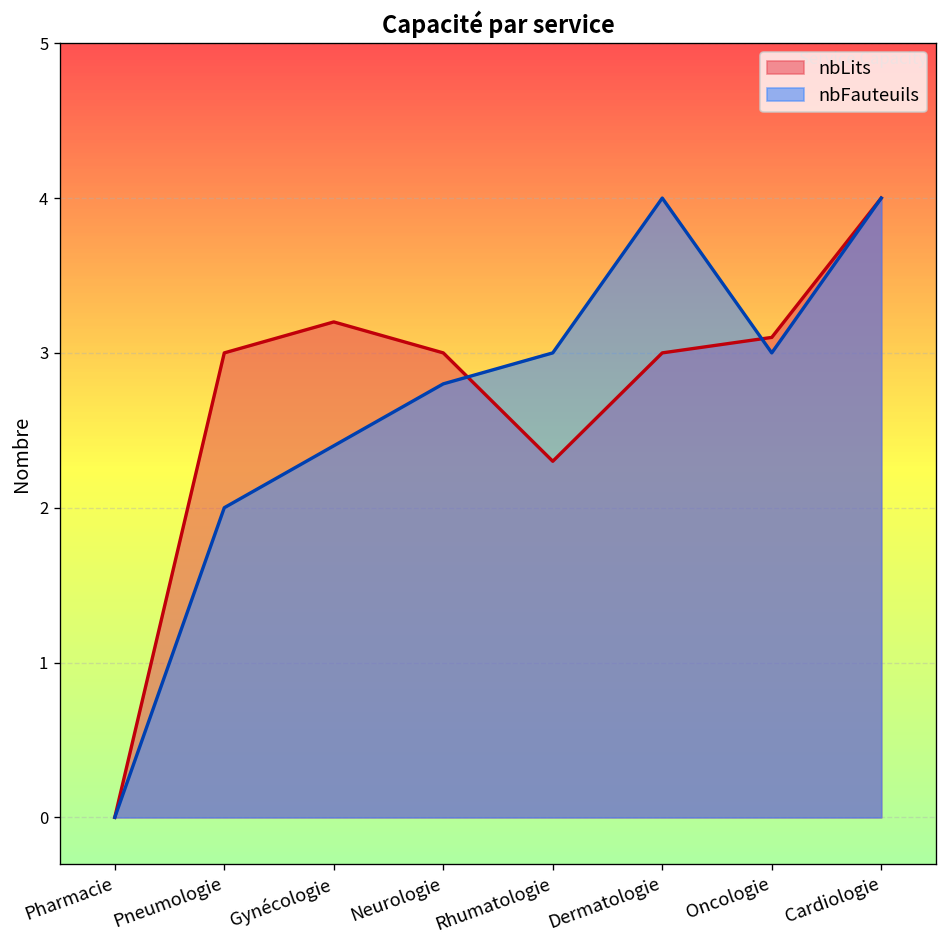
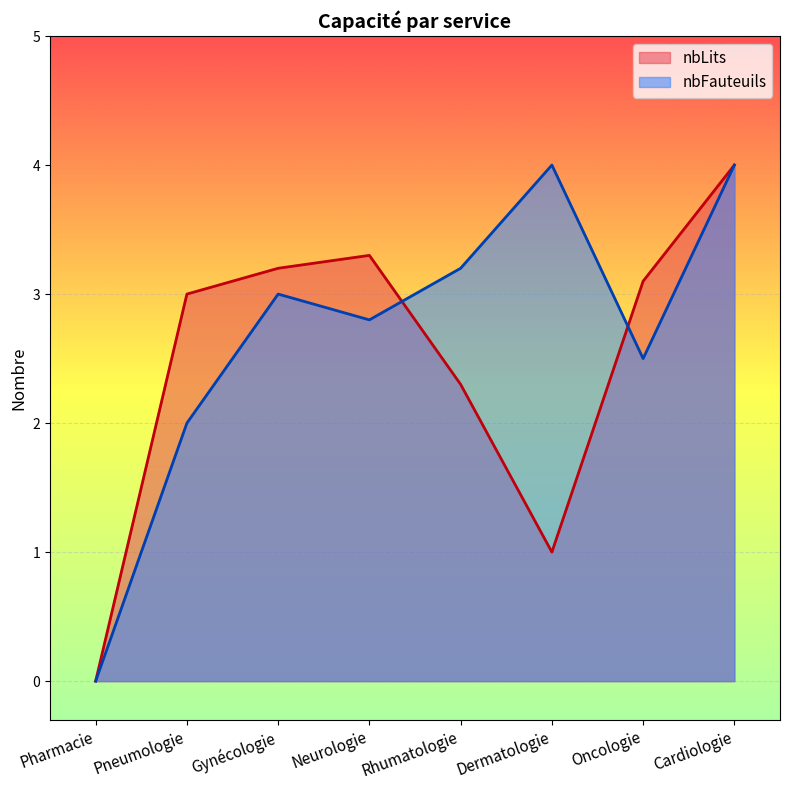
nbFauteuils, Gynécologie: 2.4 -> 3.0
nbLits, Neurologie: 3.0 -> 3.3
nbFauteuils, Rhumatologie: 3.0 -> 3.2
nbLits, Dermatologie: 3 -> 1
nbFauteuils, Oncologie: 3.0 -> 2.5
